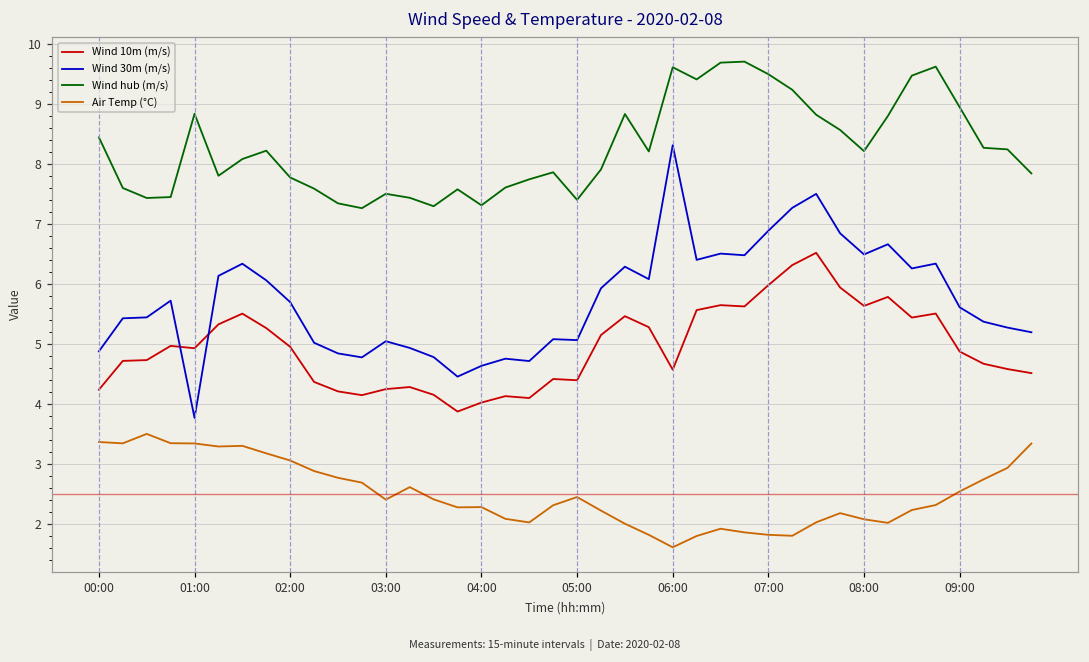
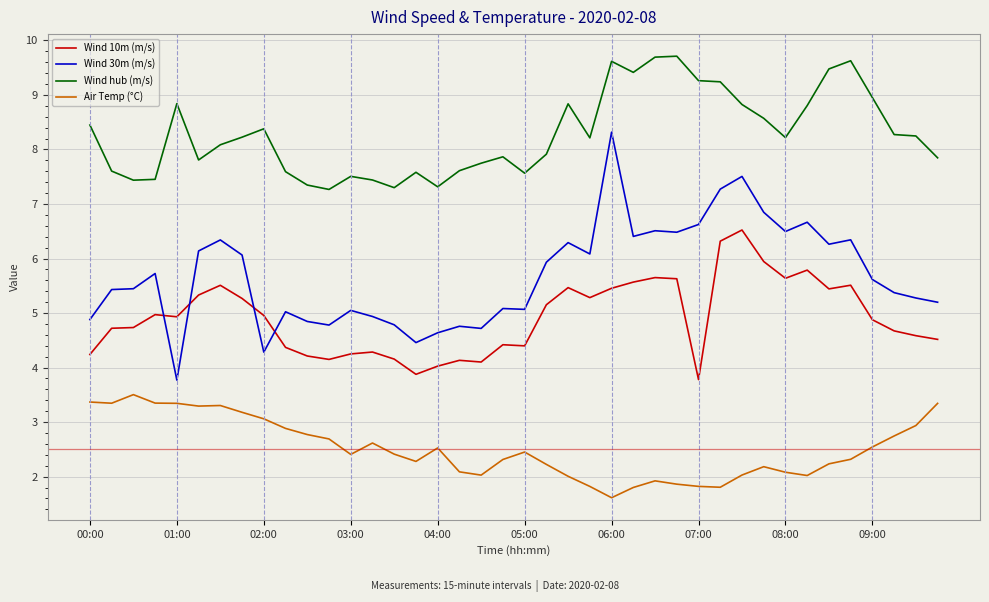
Wind 30m (m/s), 02:00: 5.7 -> 4.3
Wind hub (m/s), 02:00: 7.8 -> 8.4
Air Temp (°C), 04:00: 2.3 -> 2.5
Wind hub (m/s), 05:00: 7.4 -> 7.6
Wind 10m (m/s), 06:00: 4.6 -> 5.5
Wind 10m (m/s), 07:00: 6.0 -> 3.8
Wind 30m (m/s), 07:00: 6.9 -> 6.6
Wind hub (m/s), 07:00: 9.5 -> 9.3
